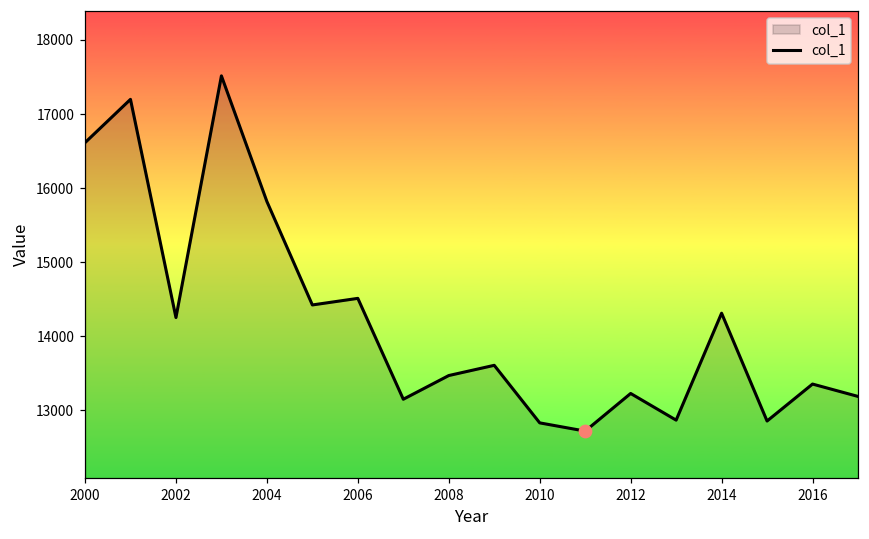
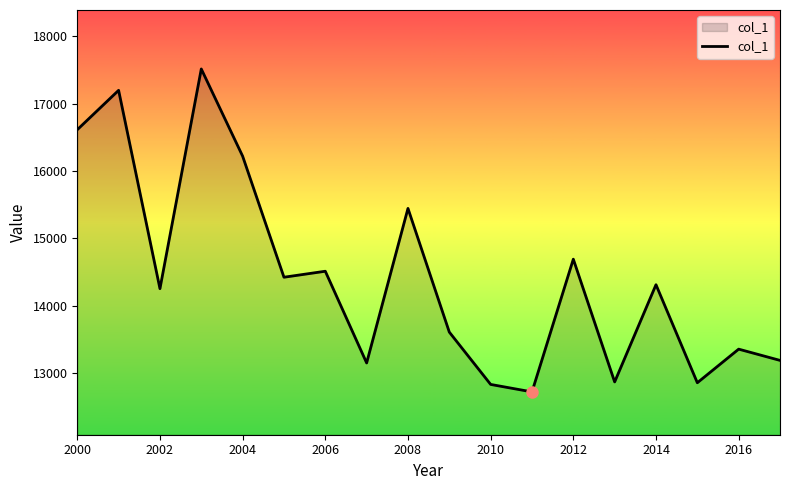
col_1, 2004: 15800 -> 16200
col_1, 2008: 13500 -> 15400
col_1, 2012: 13200 -> 14700
